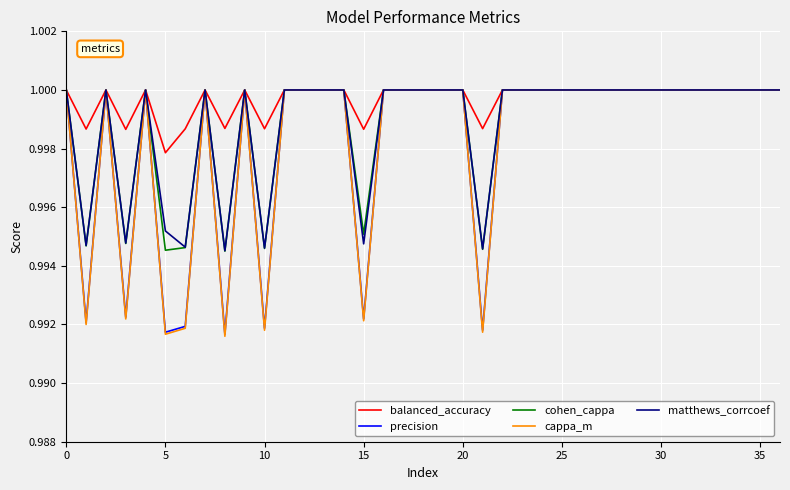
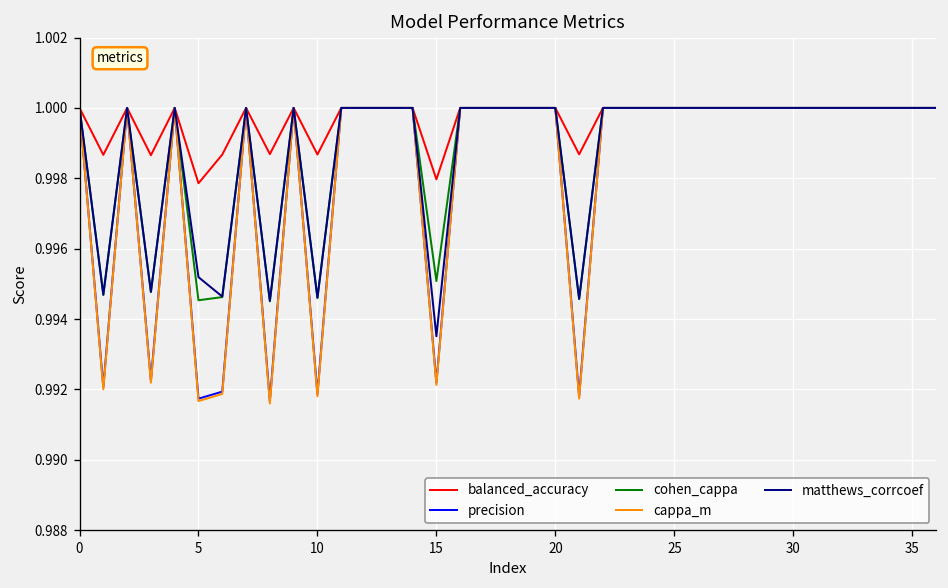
balanced_accuracy, 15: 0.9987 -> 0.9980
matthews_corrcoef, 15: 0.9948 -> 0.9935
